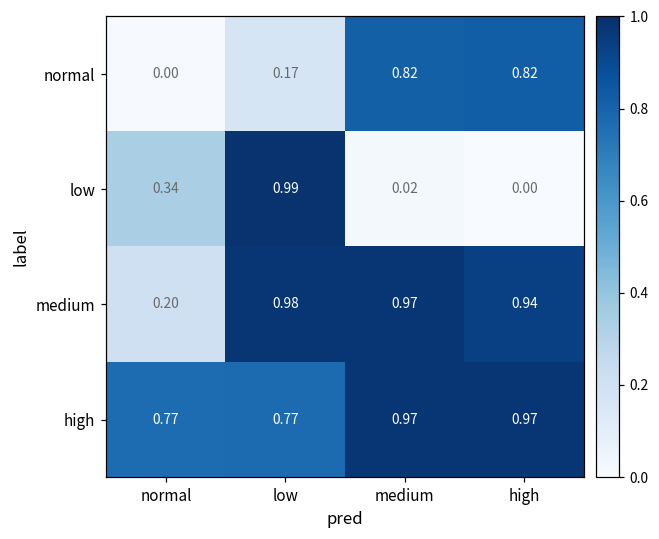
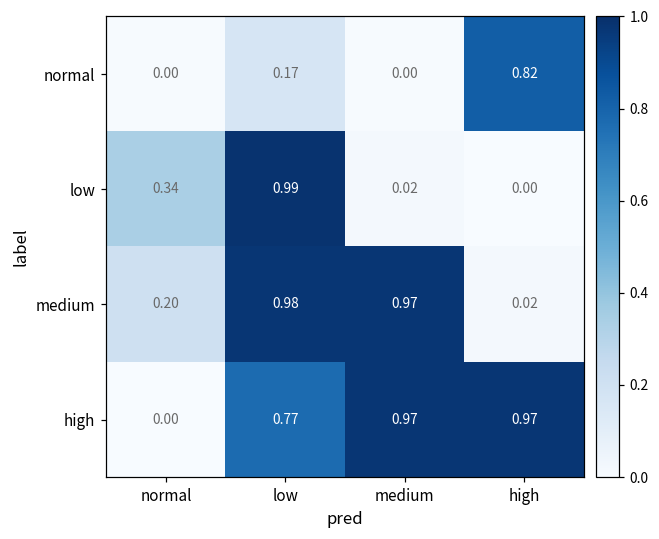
normal, medium: 0.82 -> 0.00
medium, high: 0.94 -> 0.02
high, normal: 0.77 -> 0.00
